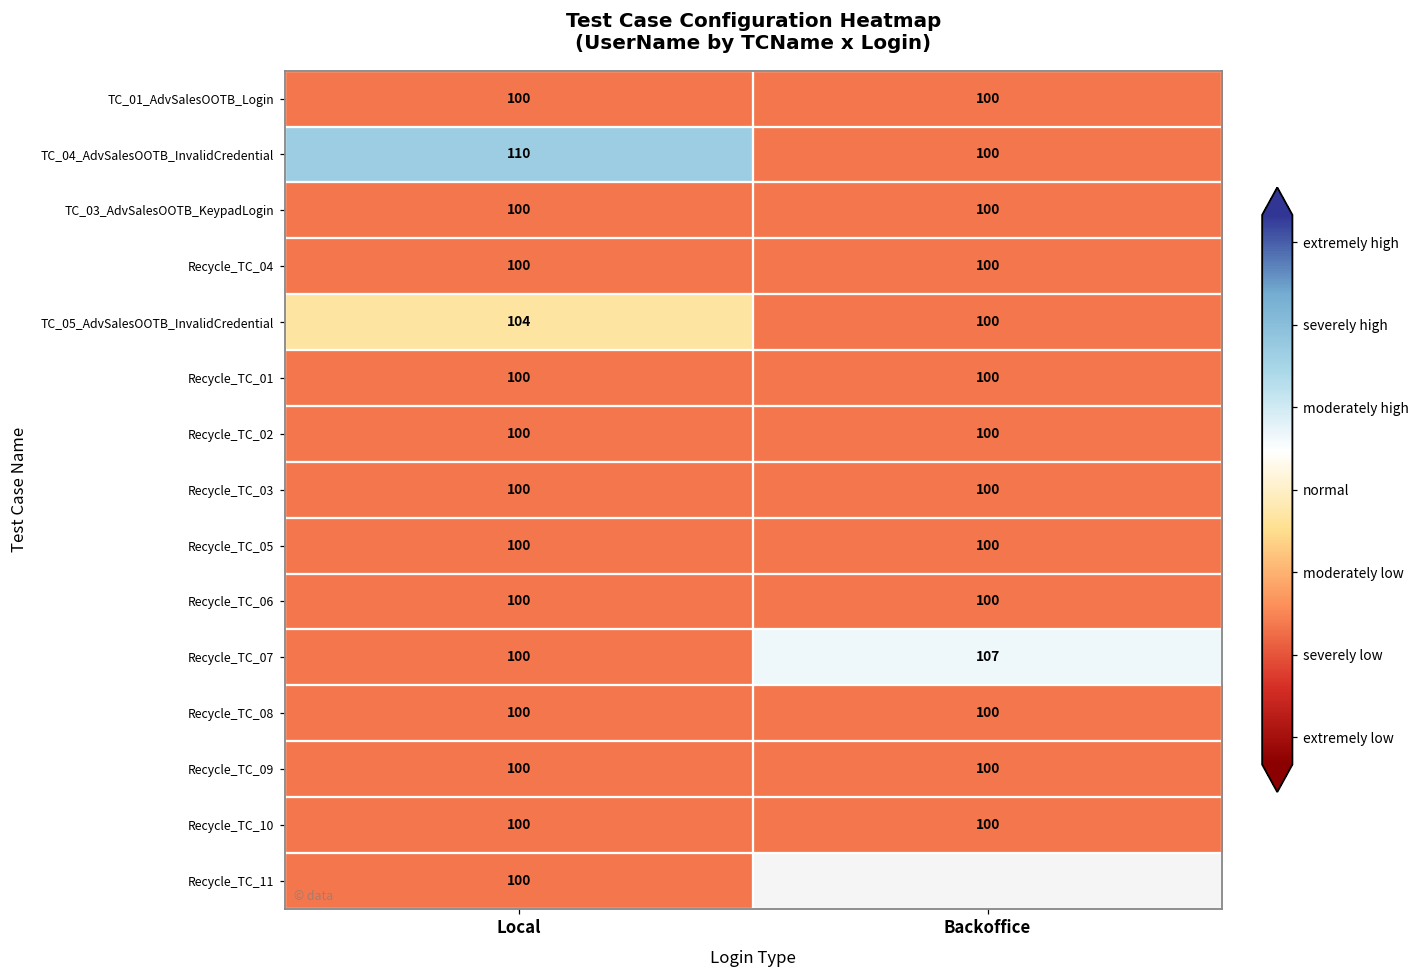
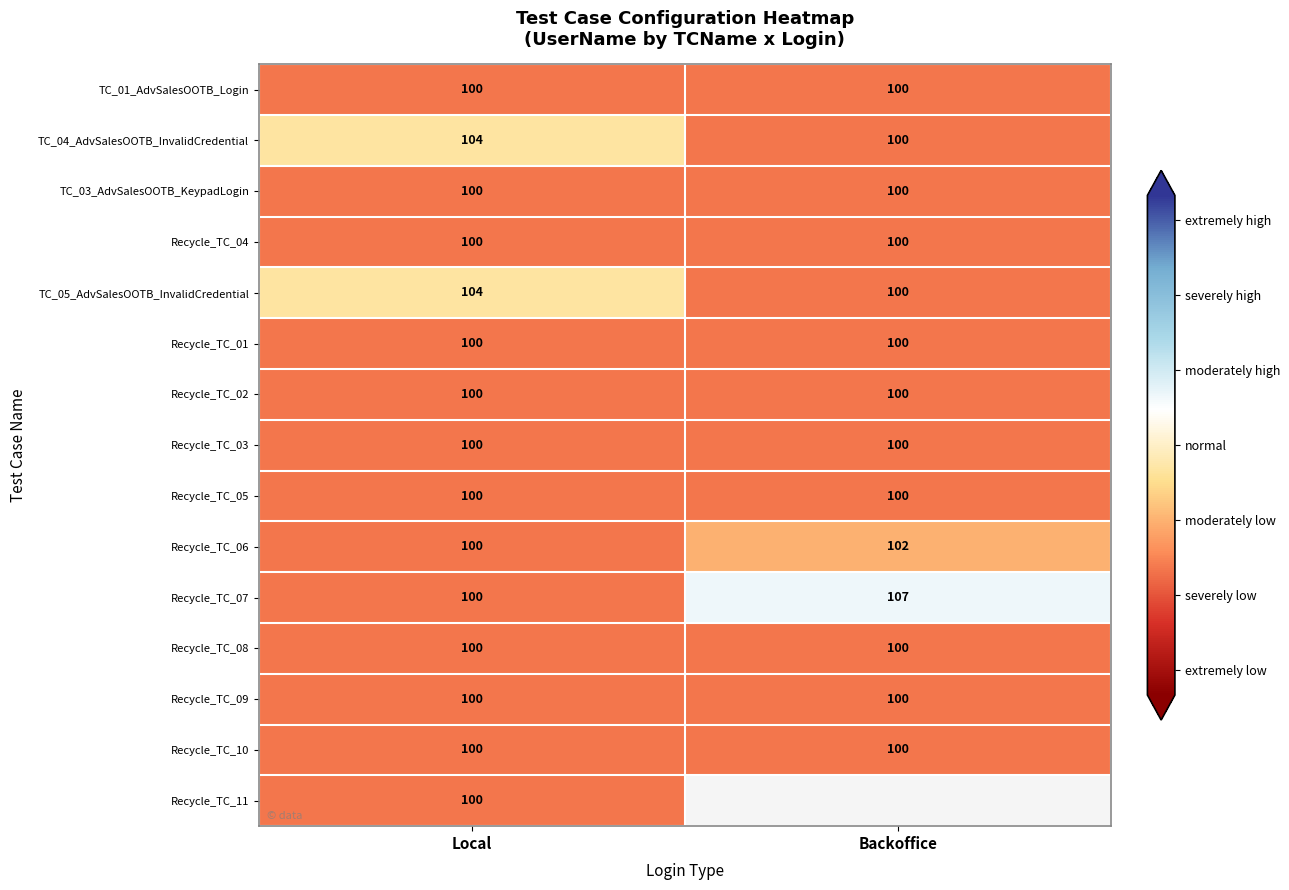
TC_04_AdvSalesOOTB_InvalidCredential, Local: 110 -> 104
Recycle_TC_06, Backoffice: 100 -> 102
